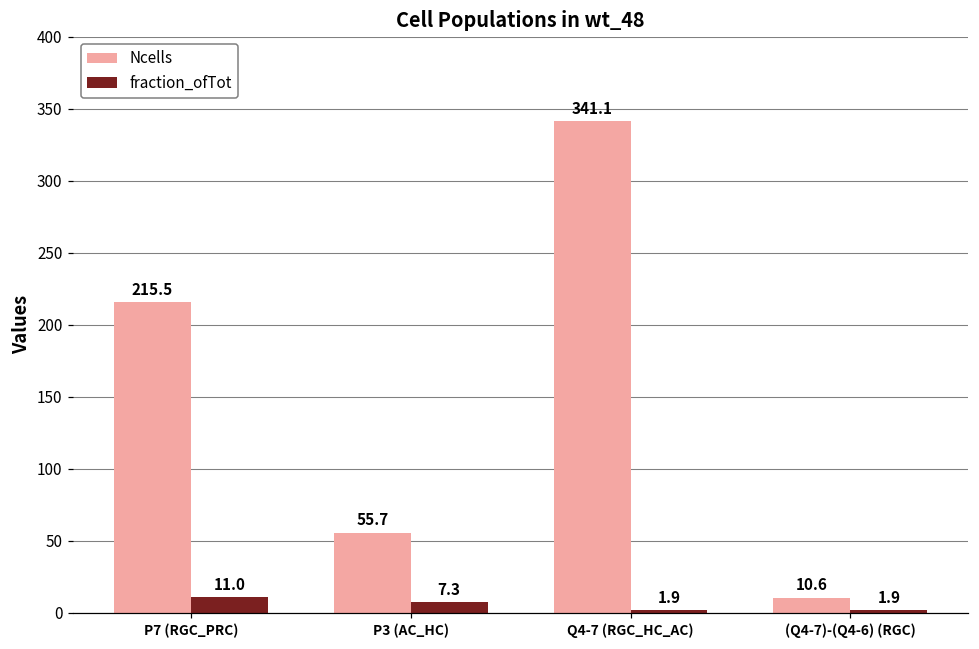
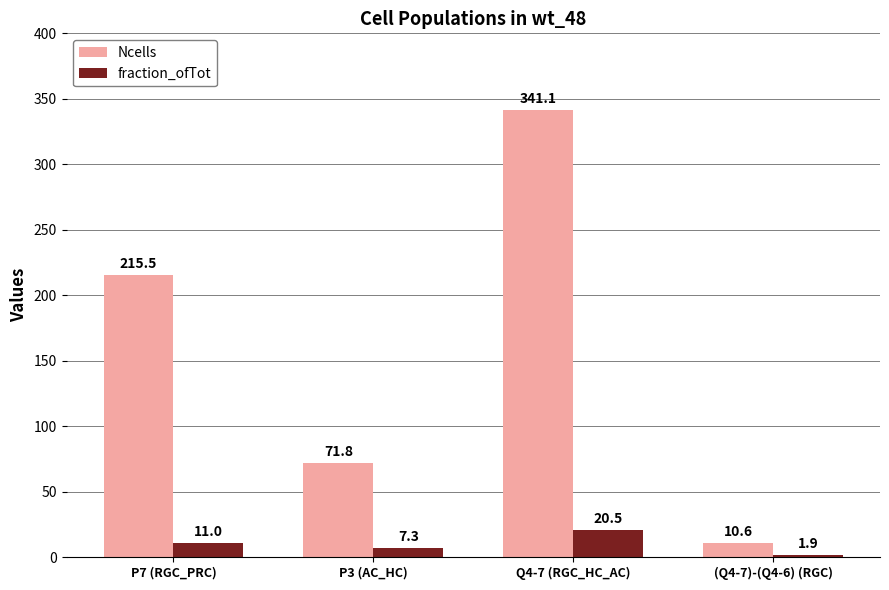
Ncells, P3 (AC_HC): 55.7 -> 71.8
fraction_ofTot, Q4-7 (RGC_HC_AC): 1.9 -> 20.5
